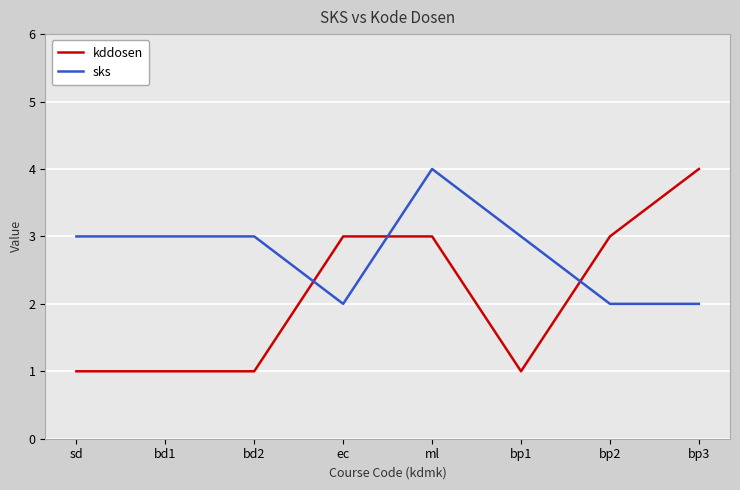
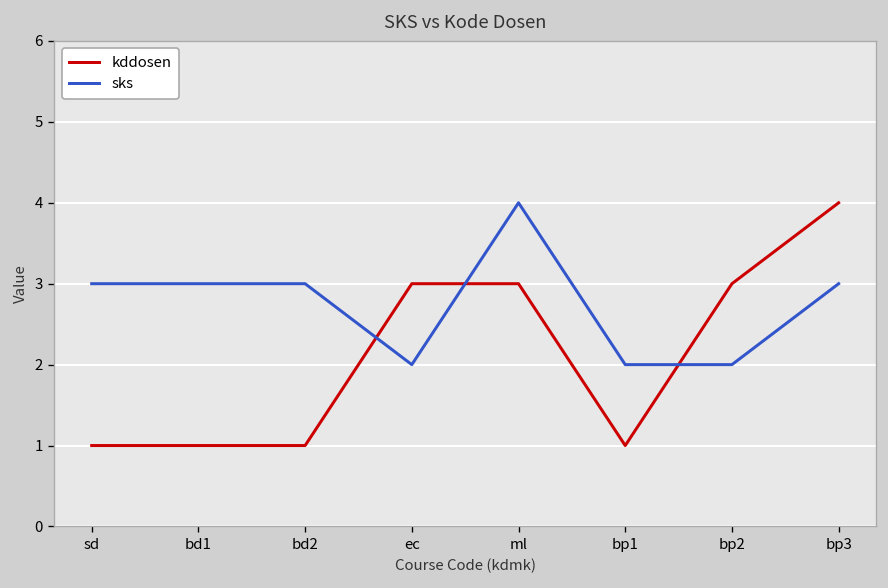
sks, bp1: 3 -> 2
sks, bp3: 2 -> 3
